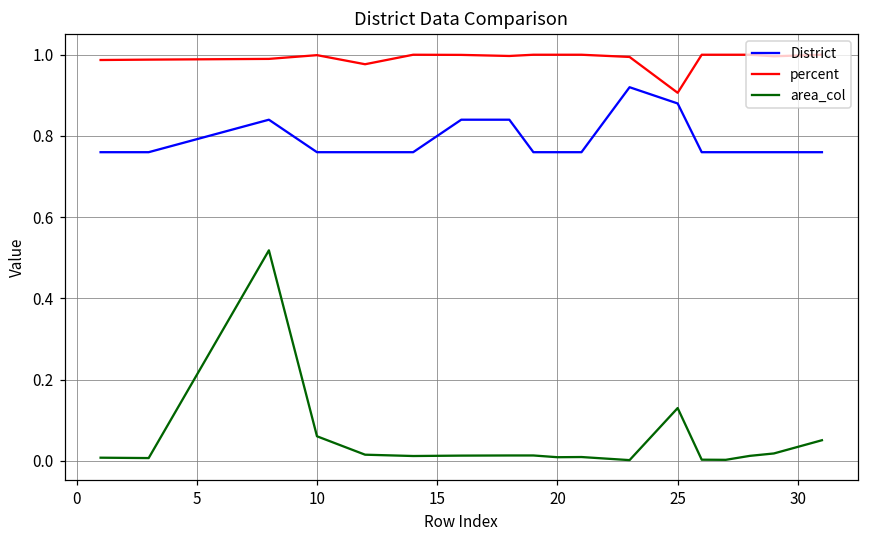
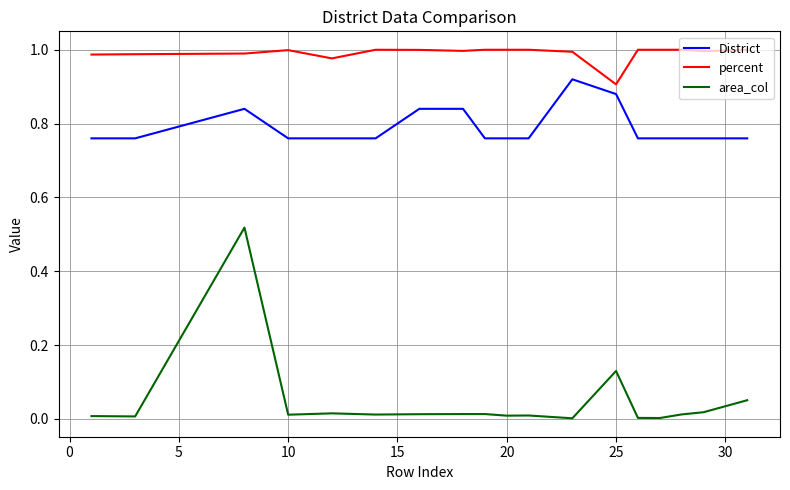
area_col, 10: 0.06 -> 0.01
